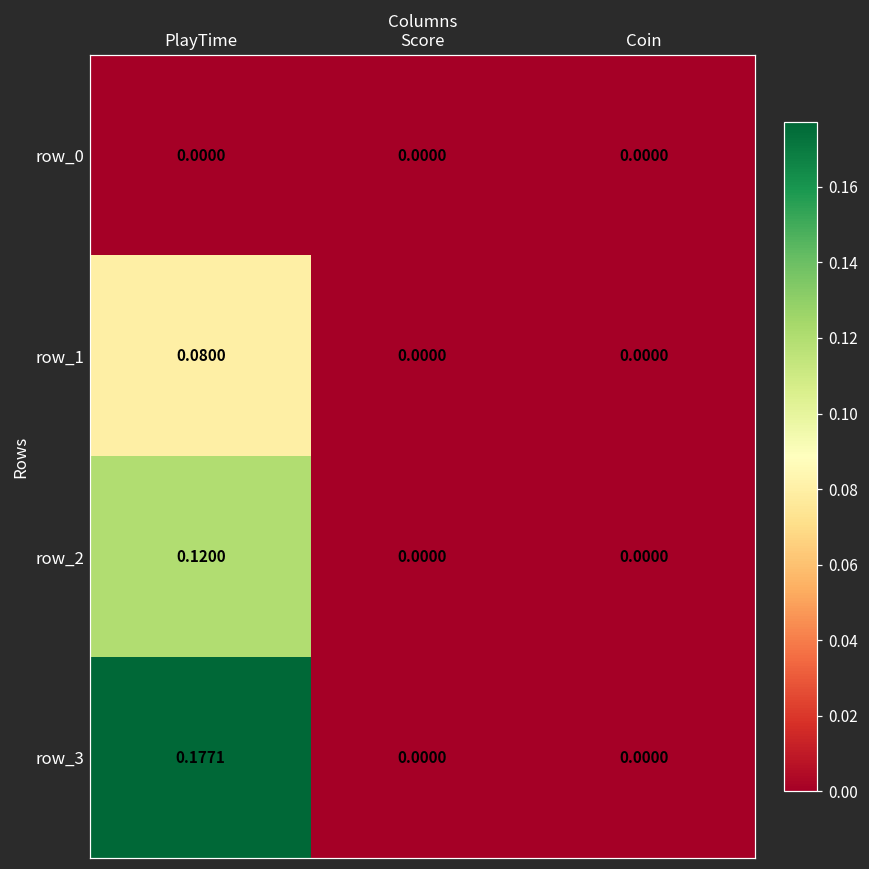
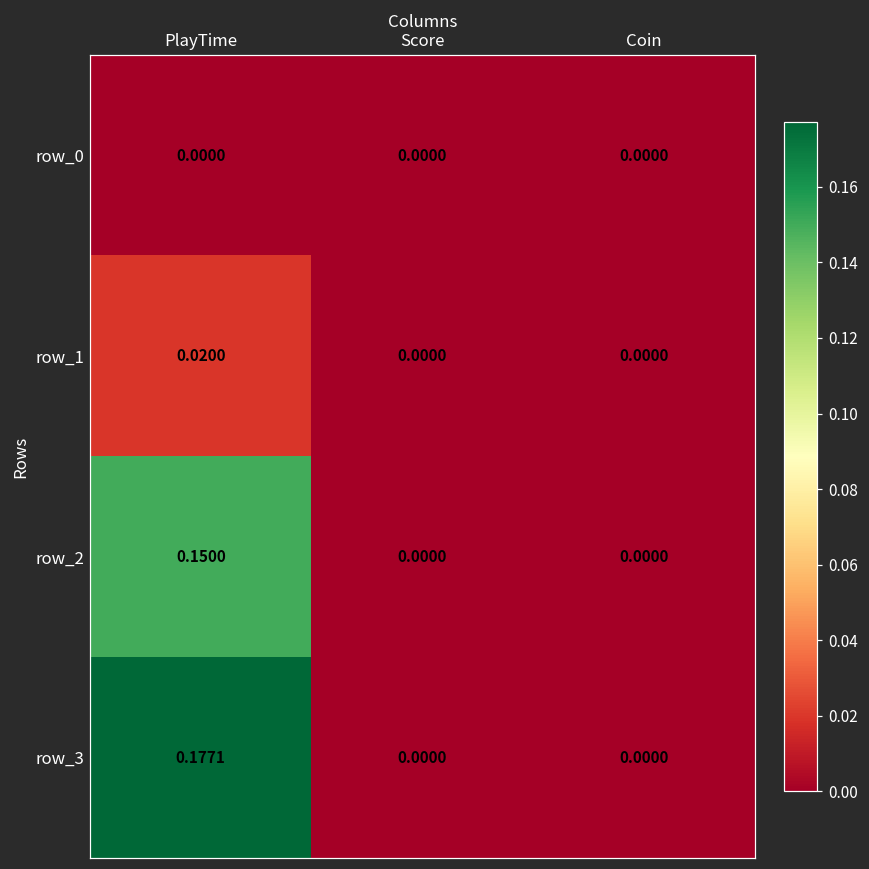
row_1, PlayTime: 0.0800 -> 0.0200
row_2, PlayTime: 0.1200 -> 0.1500
